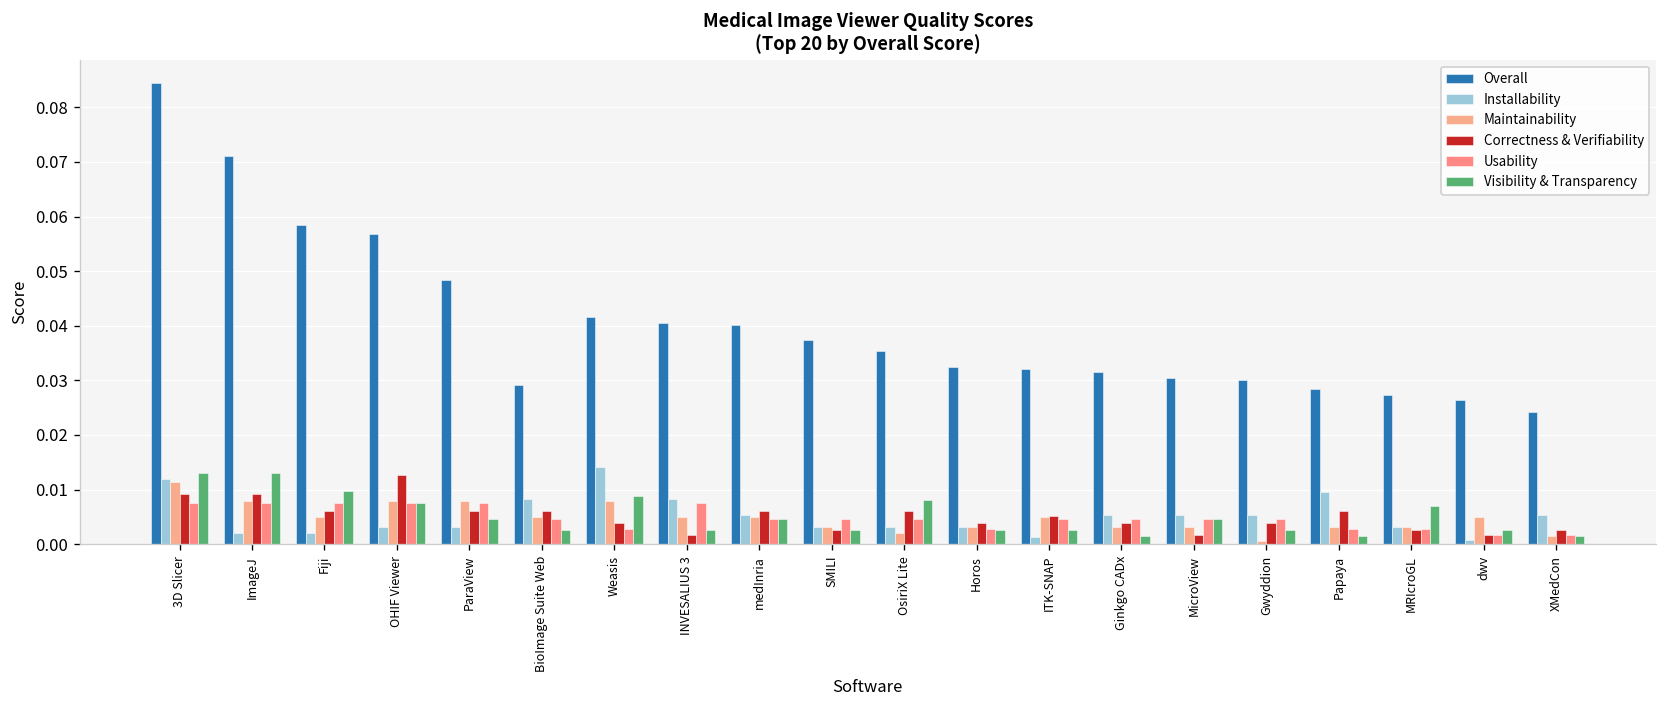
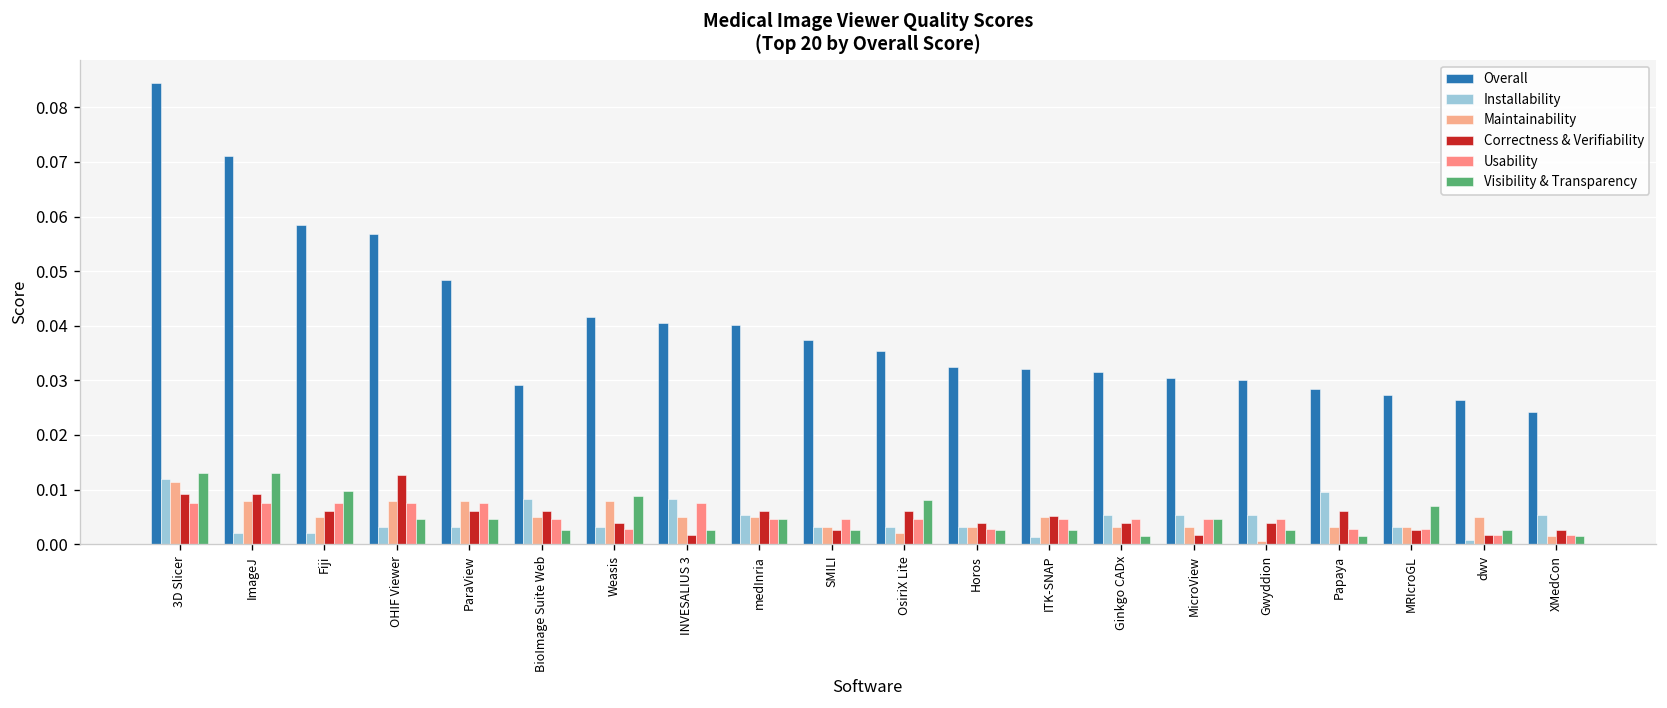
Visibility & Transparency, OHIF Viewer: 0.008 -> 0.005
Installability, Weasis: 0.014 -> 0.003
